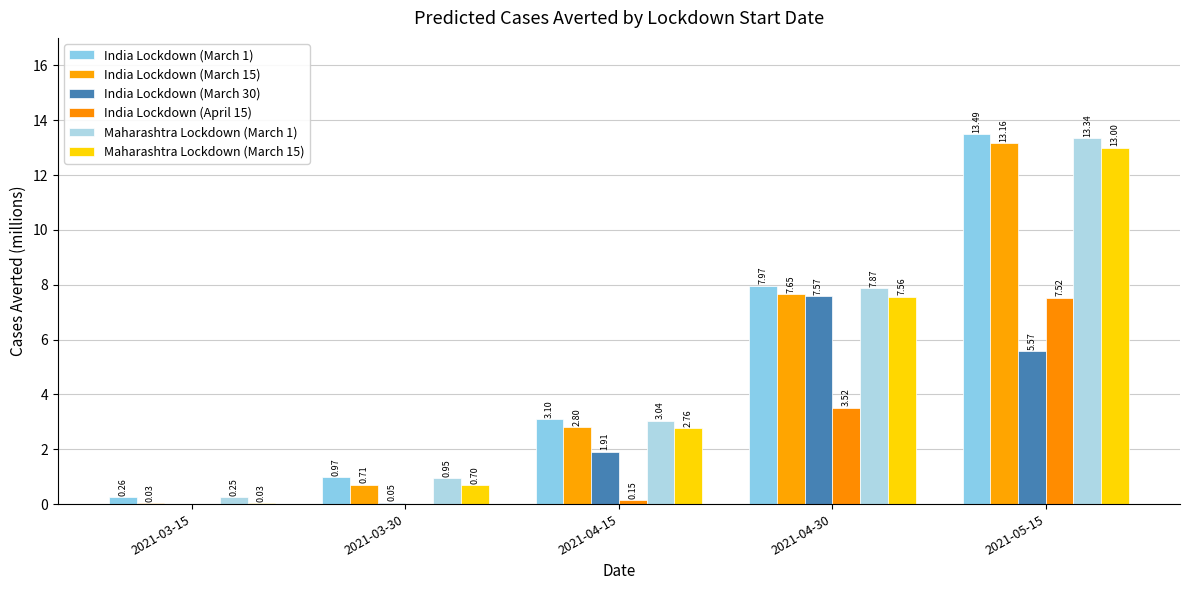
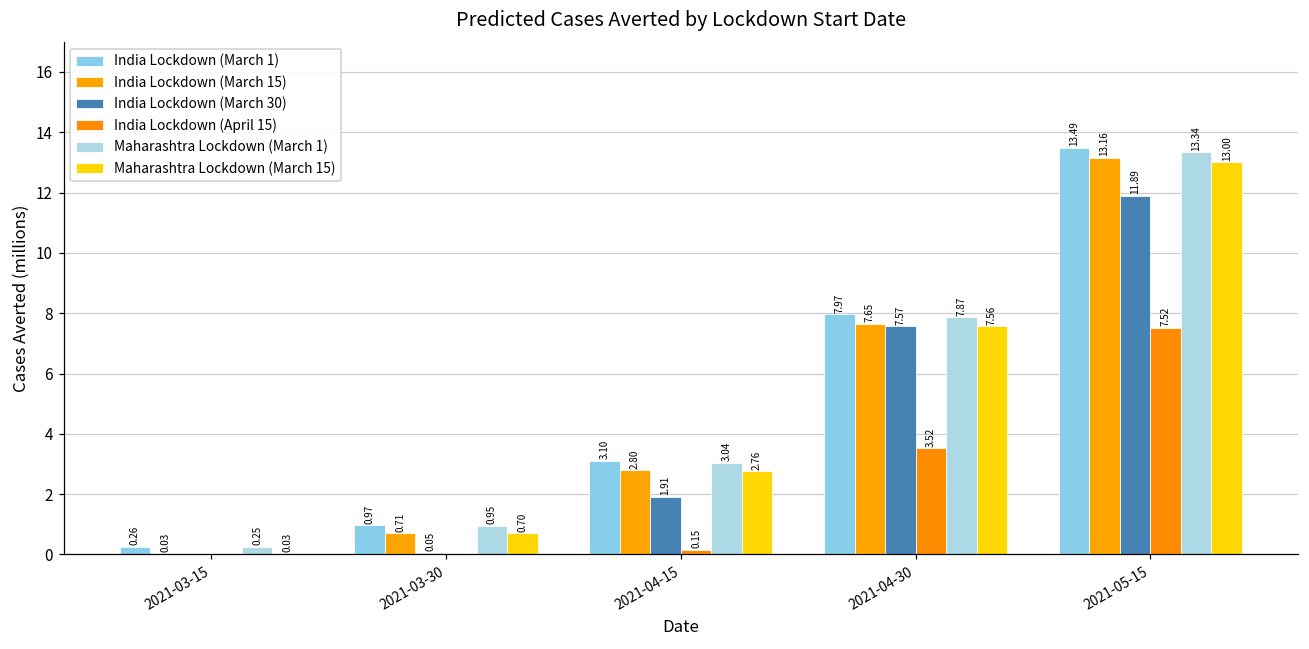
India Lockdown (March 30), 2021-05-15: 5.57 -> 11.89
